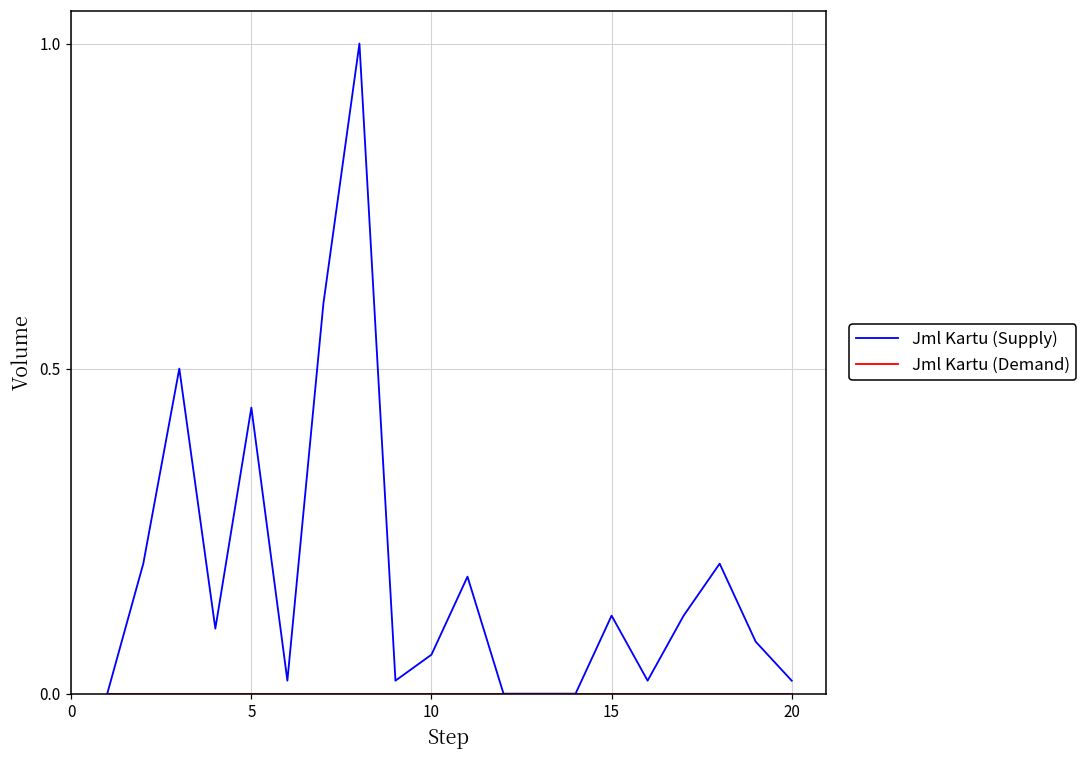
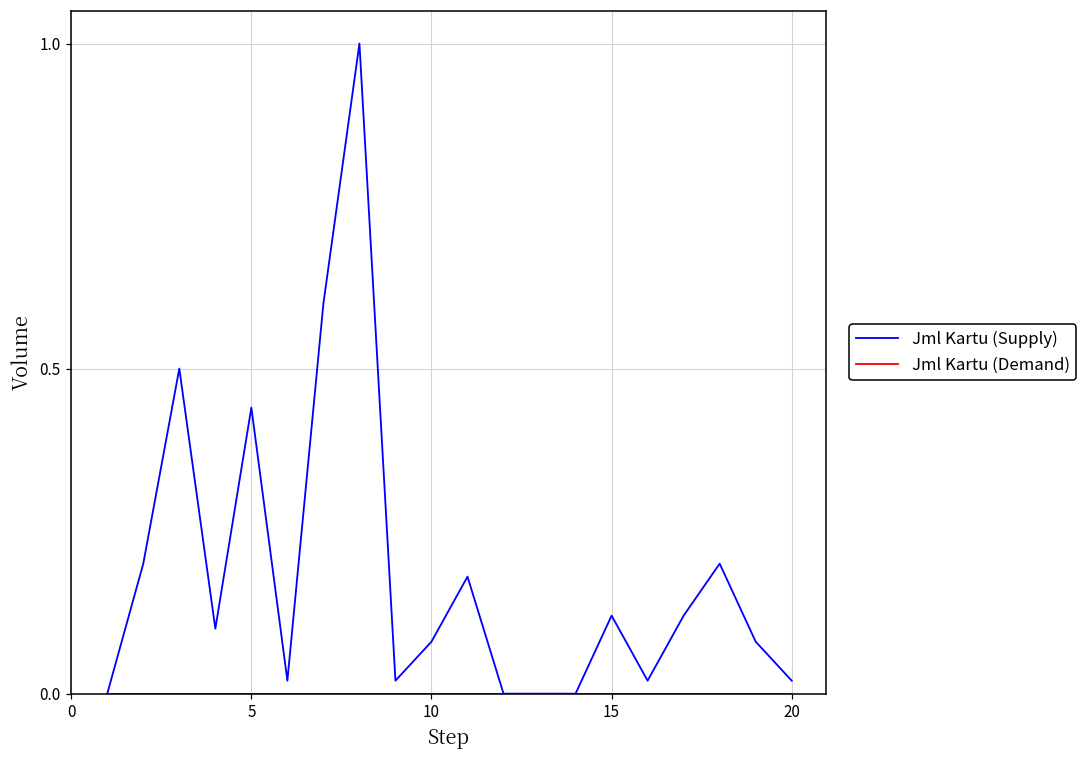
Jml Kartu (Supply), 10: 0.06 -> 0.08
